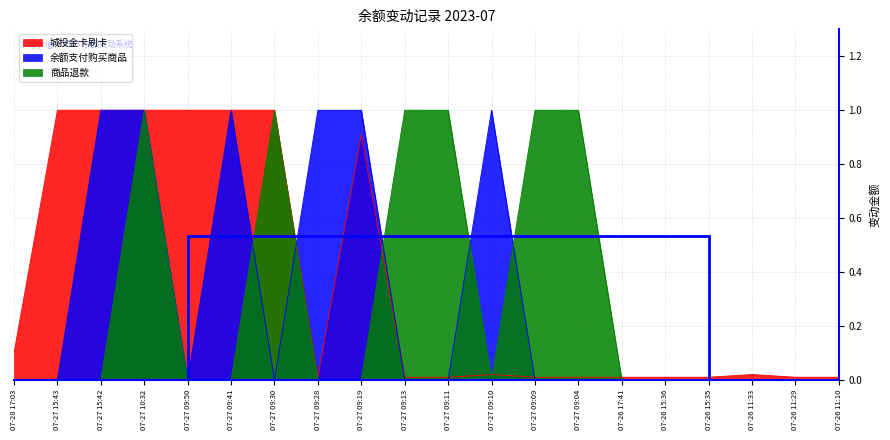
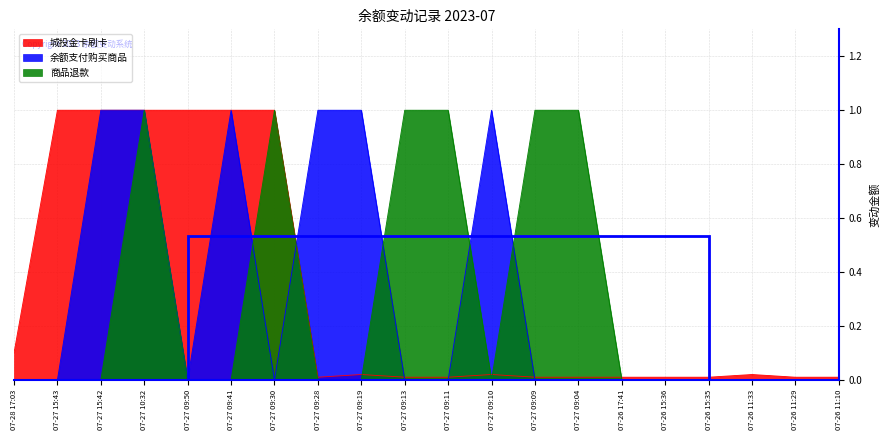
城投金卡刷卡, 07-27 09:19: 0.91 -> 0.02
